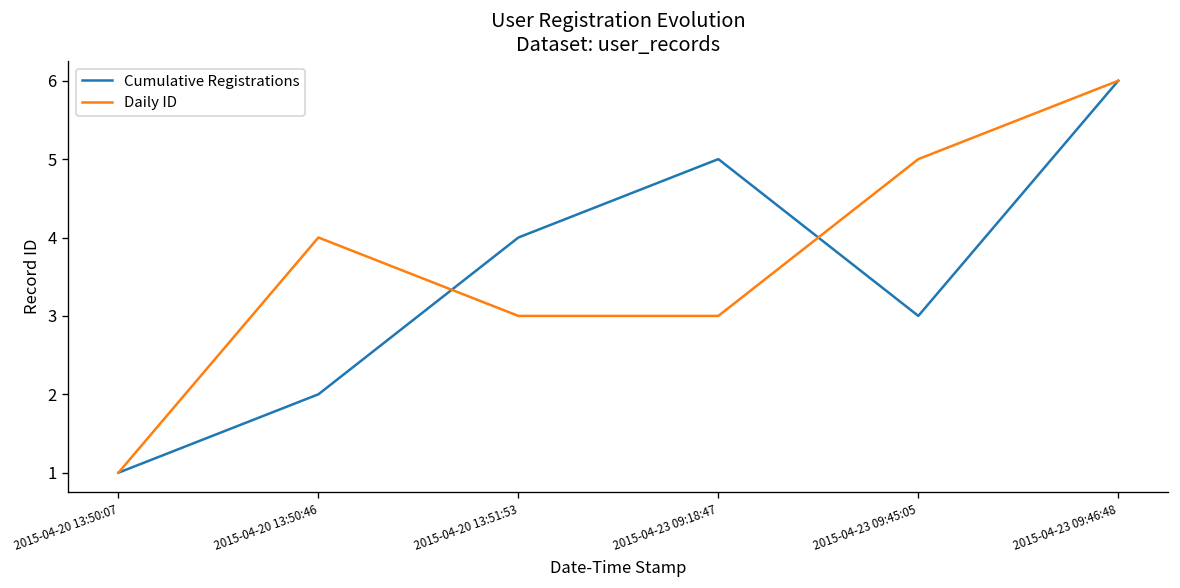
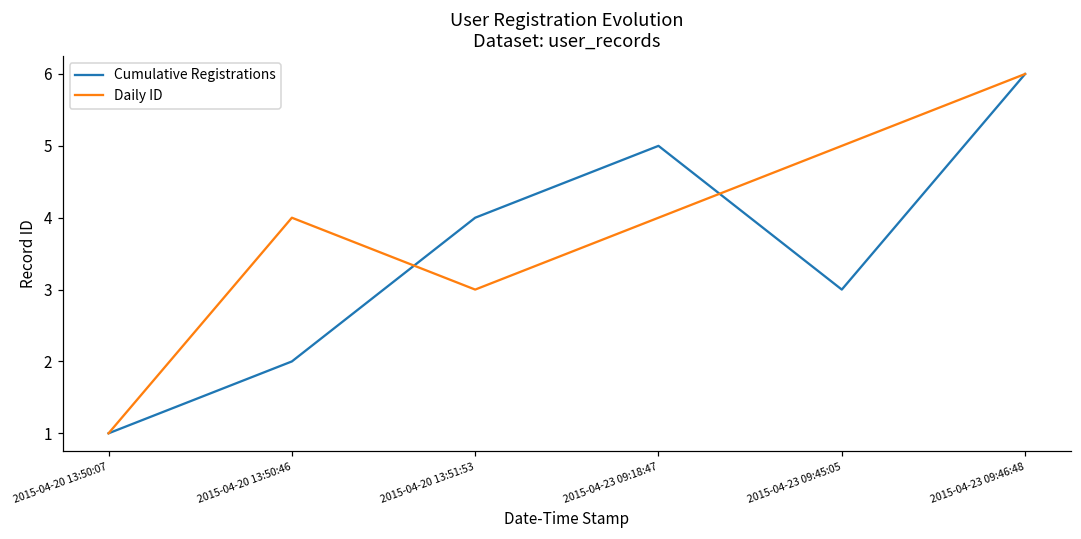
Daily ID, 2015-04-23 09:18:47: 3 -> 4
